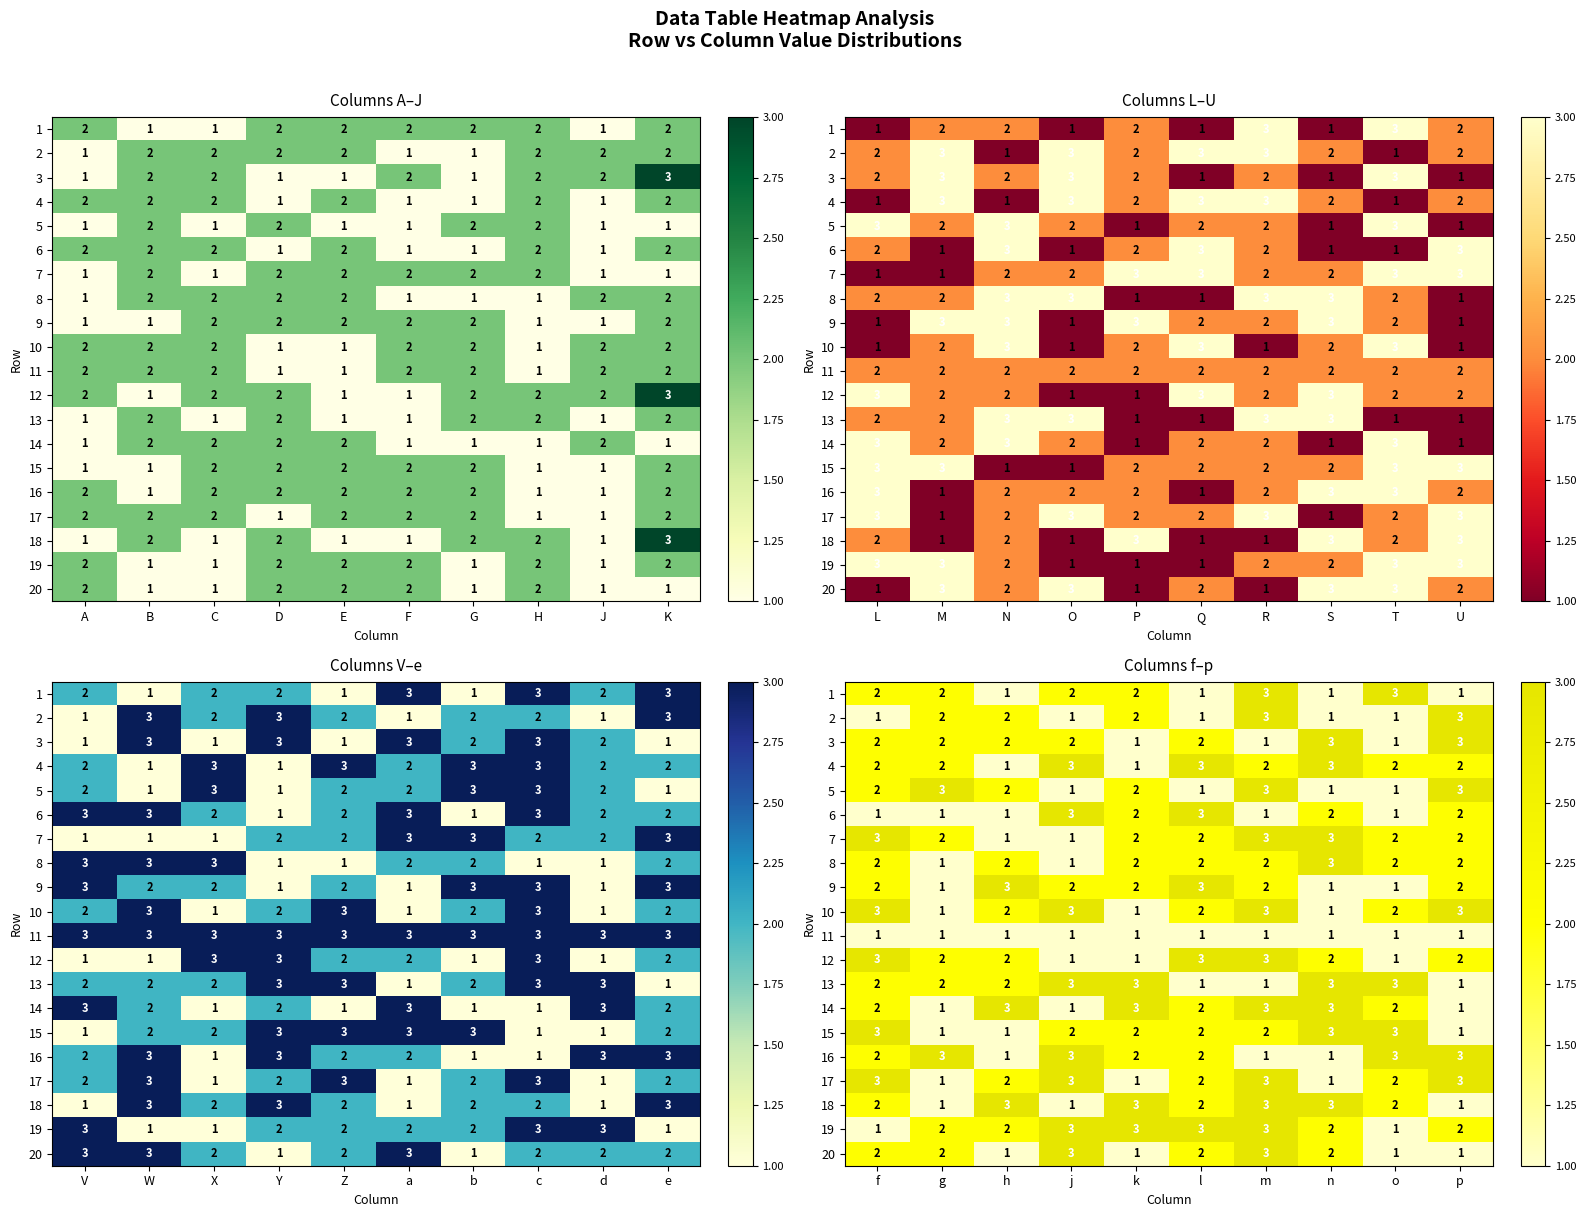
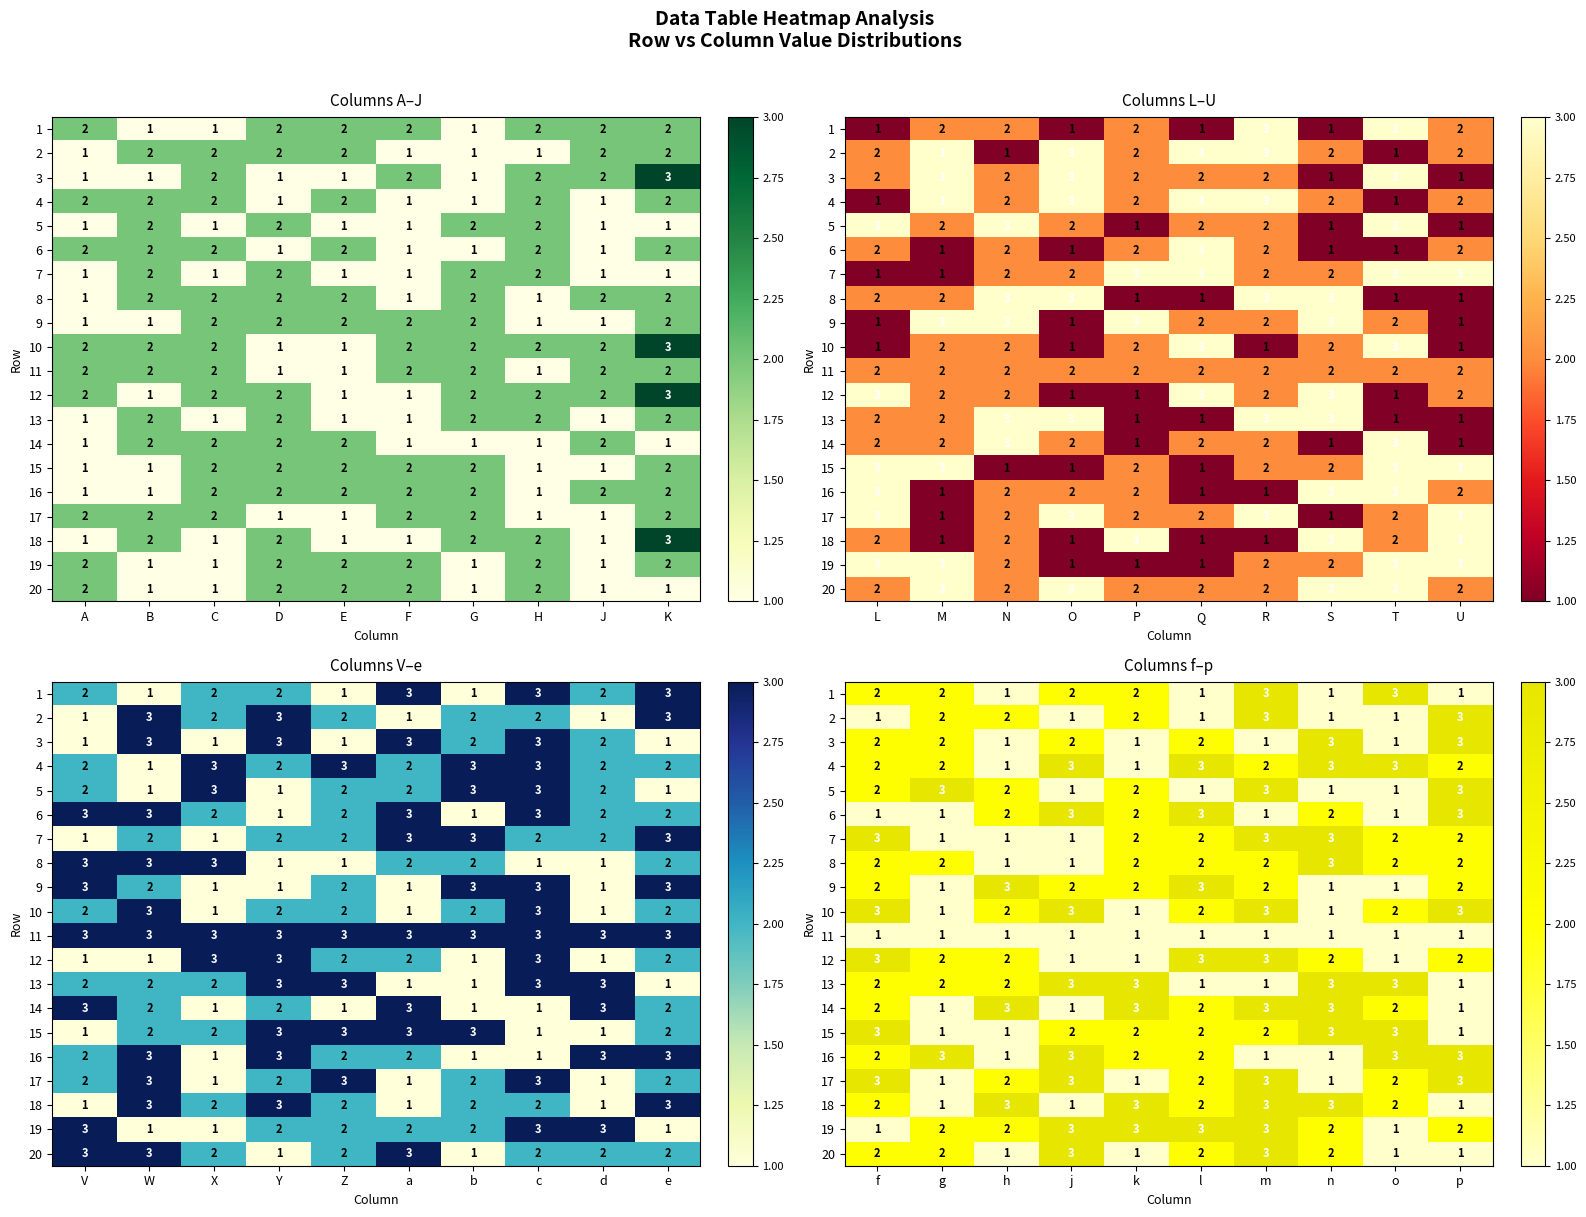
Columns A–J, 1, G: 2 -> 1
Columns A–J, 1, J: 1 -> 2
Columns A–J, 2, H: 2 -> 1
Columns A–J, 3, B: 2 -> 1
Columns A–J, 7, E: 2 -> 1
Columns A–J, 7, F: 2 -> 1
Columns A–J, 8, G: 1 -> 2
Columns A–J, 10, H: 1 -> 2
Columns A–J, 10, K: 2 -> 3
Columns A–J, 16, A: 2 -> 1
Columns A–J, 16, J: 1 -> 2
Columns A–J, 17, E: 2 -> 1
Columns L–U, 3, Q: 1 -> 2
Columns L–U, 4, N: 1 -> 2
Columns L–U, 6, N: 3 -> 2
Columns L–U, 6, U: 3 -> 2
Columns L–U, 8, T: 2 -> 1
Columns L–U, 10, N: 3 -> 2
Columns L–U, 12, T: 2 -> 1
Columns L–U, 14, L: 3 -> 2
Columns L–U, 15, Q: 2 -> 1
Columns L–U, 16, R: 2 -> 1
Columns L–U, 20, L: 1 -> 2
Columns L–U, 20, P: 1 -> 2
Columns L–U, 20, R: 1 -> 2
Columns V–e, 4, Y: 1 -> 2
Columns V–e, 7, W: 1 -> 2
Columns V–e, 9, X: 2 -> 1
Columns V–e, 10, Z: 3 -> 2
Columns V–e, 13, b: 2 -> 1
Columns f–p, 3, h: 2 -> 1
Columns f–p, 4, o: 2 -> 3
Columns f–p, 6, h: 1 -> 2
Columns f–p, 6, p: 2 -> 3
Columns f–p, 7, g: 2 -> 1
Columns f–p, 8, g: 1 -> 2
Columns f–p, 8, h: 2 -> 1
